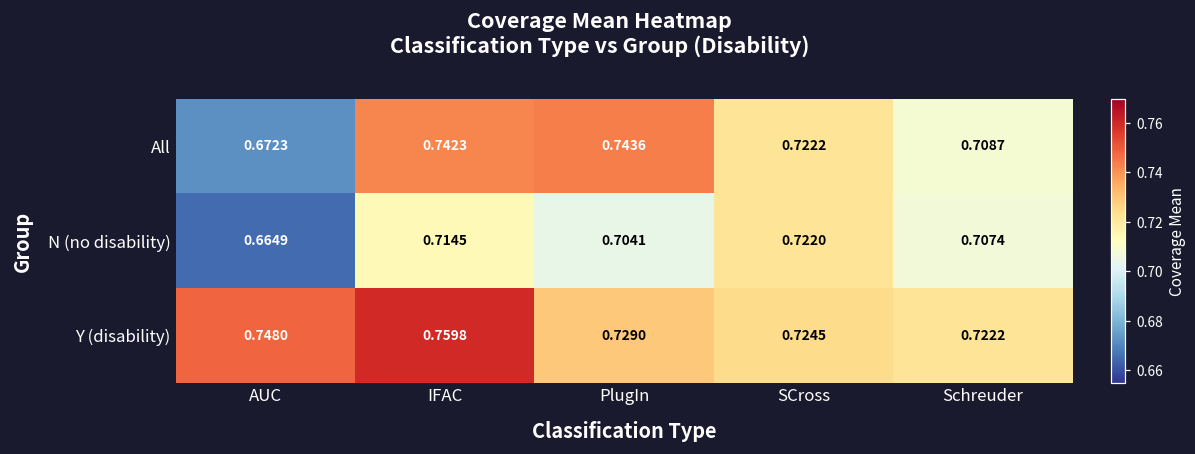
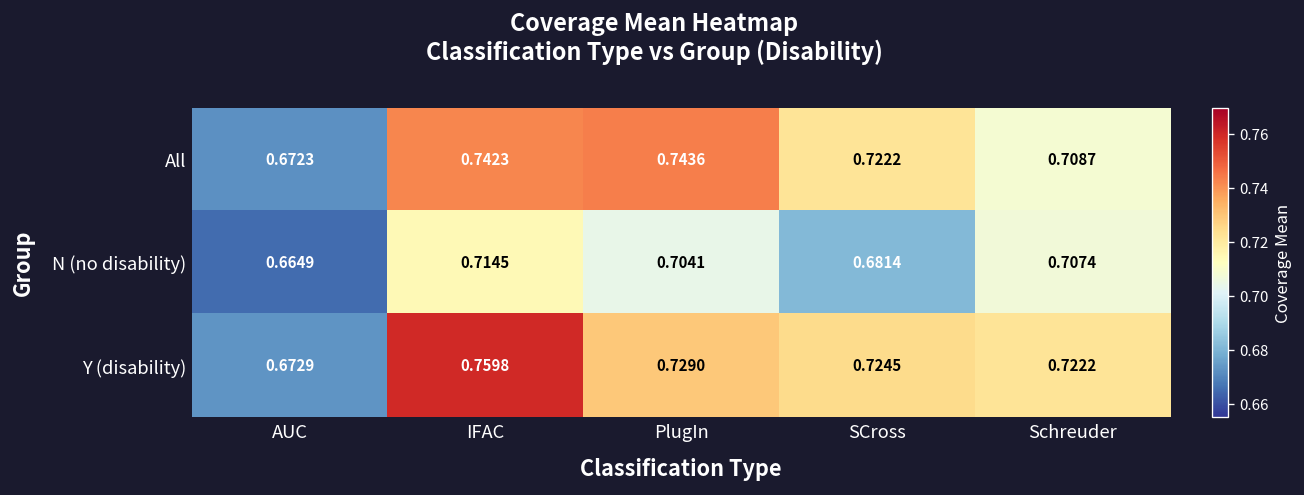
N (no disability), SCross: 0.7220 -> 0.6814
Y (disability), AUC: 0.7480 -> 0.6729
